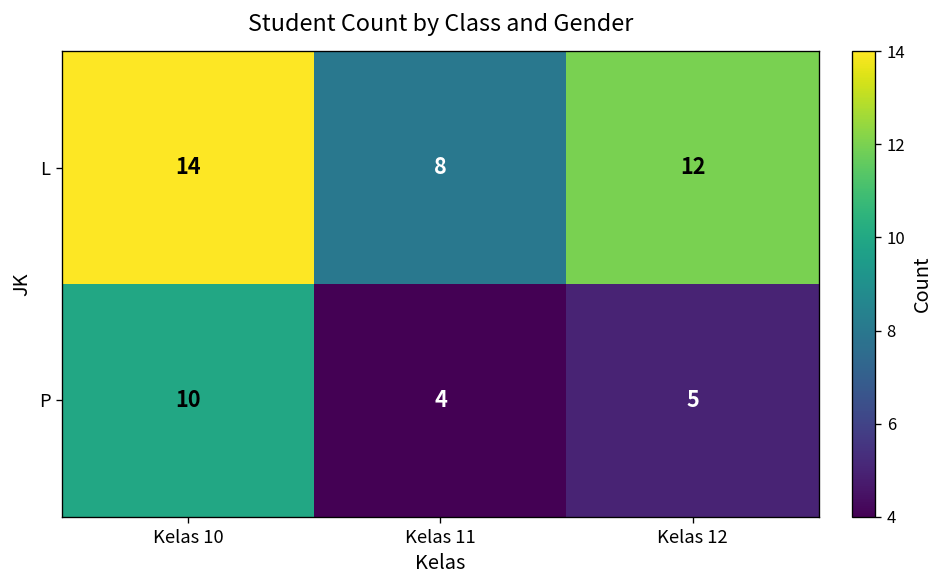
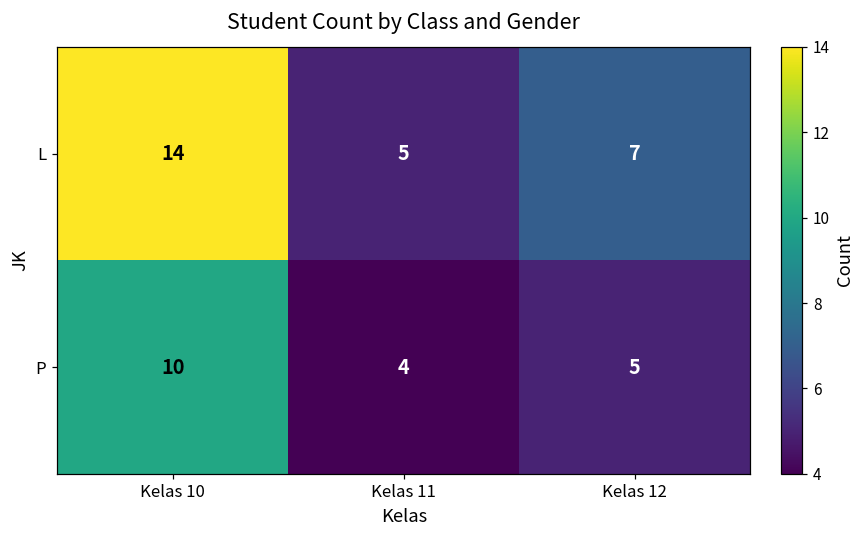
L, Kelas 11: 8 -> 5
L, Kelas 12: 12 -> 7
